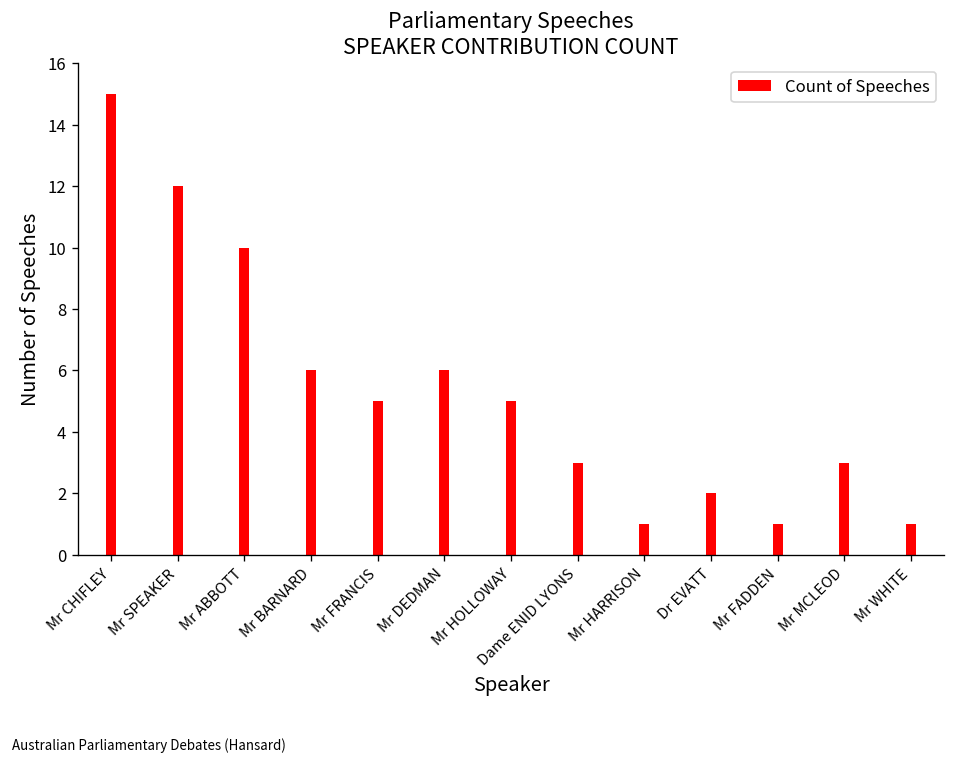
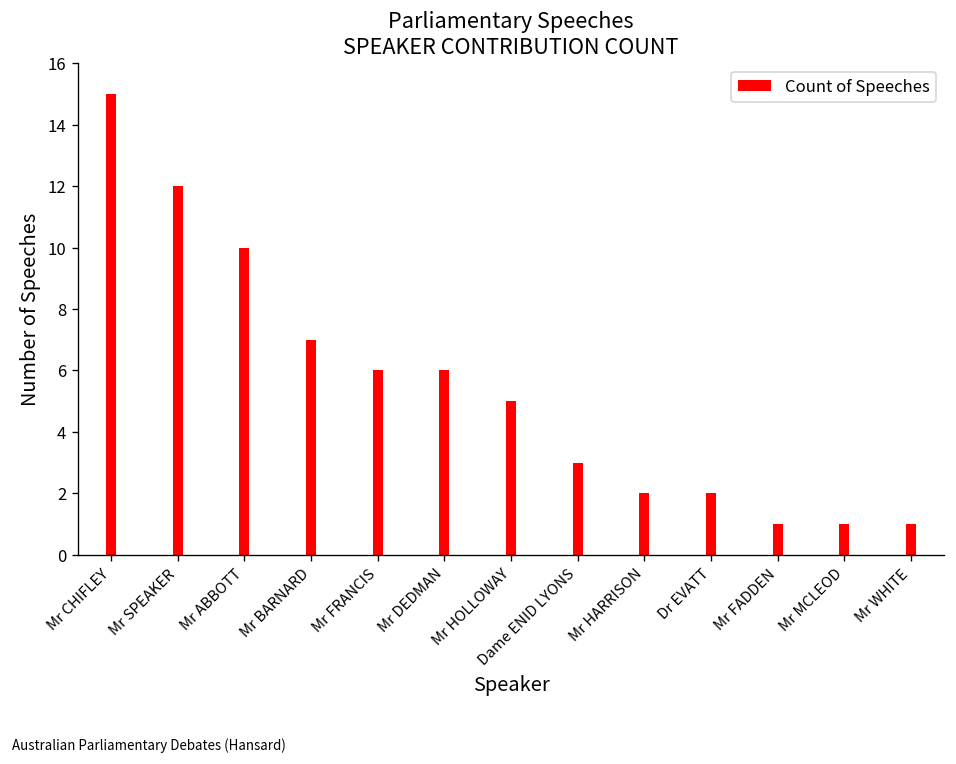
Mr BARNARD: 6 -> 7
Mr FRANCIS: 5 -> 6
Mr HARRISON: 1 -> 2
Mr MCLEOD: 3 -> 1
